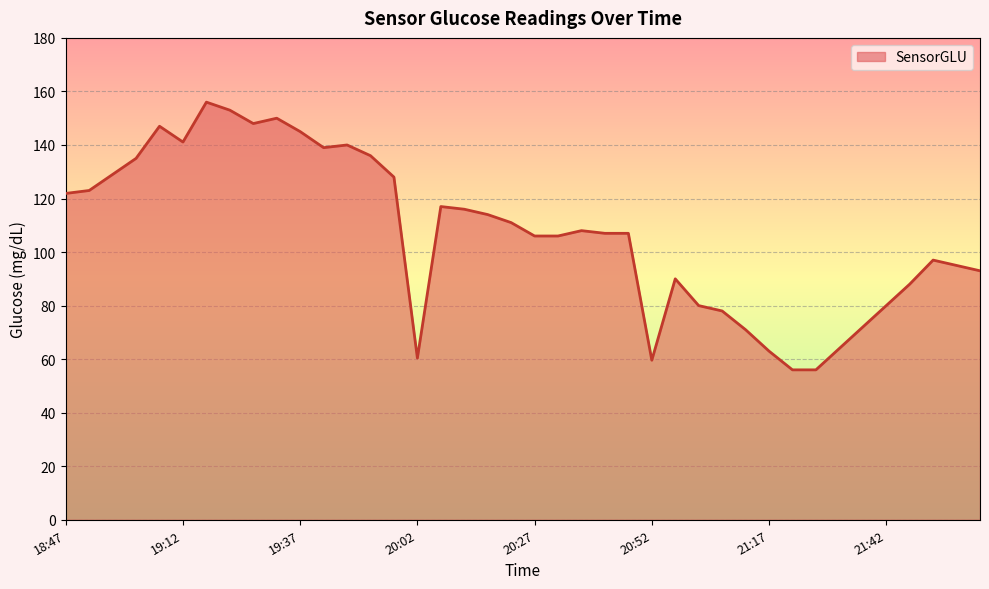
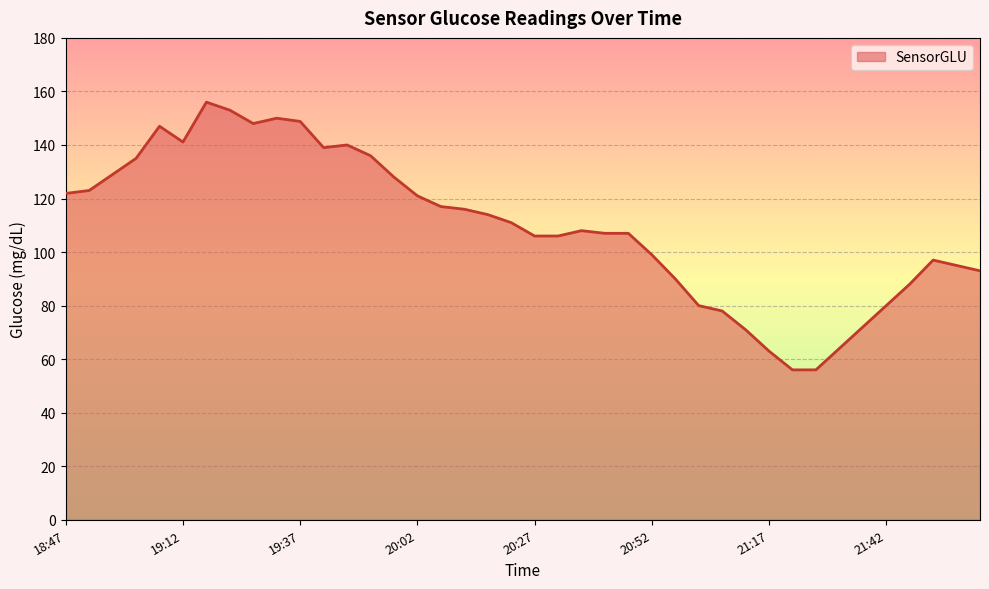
19:37: 145 -> 149
20:02: 60 -> 121
20:52: 60 -> 99
